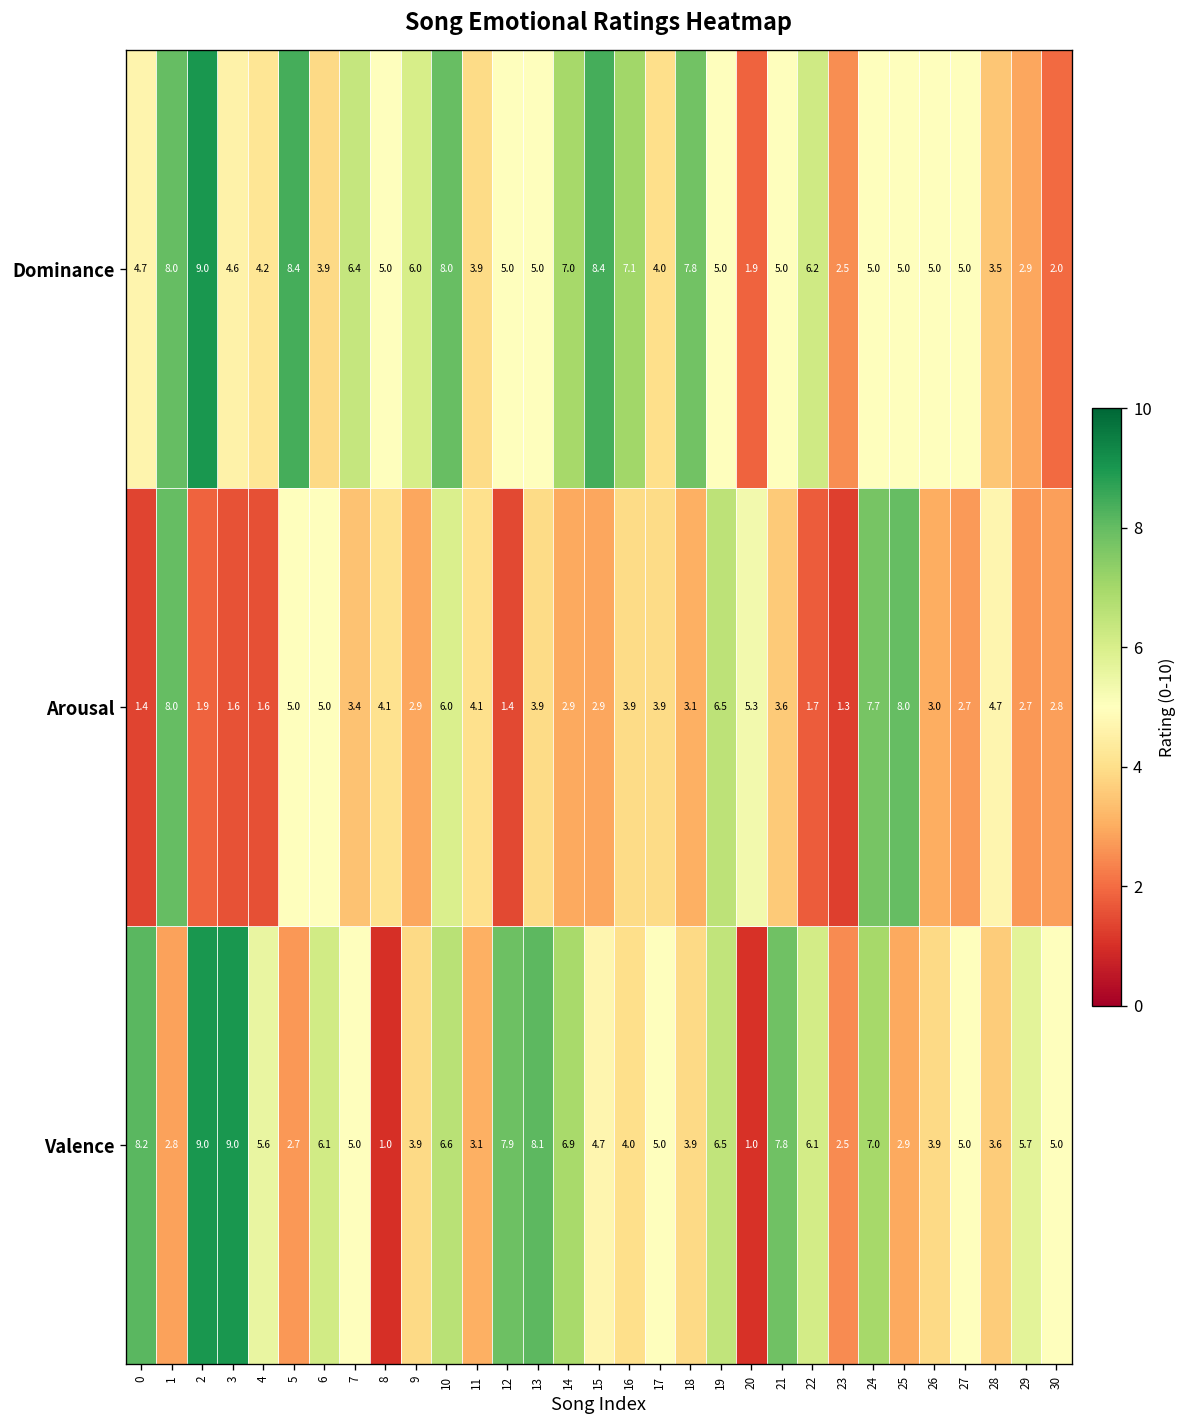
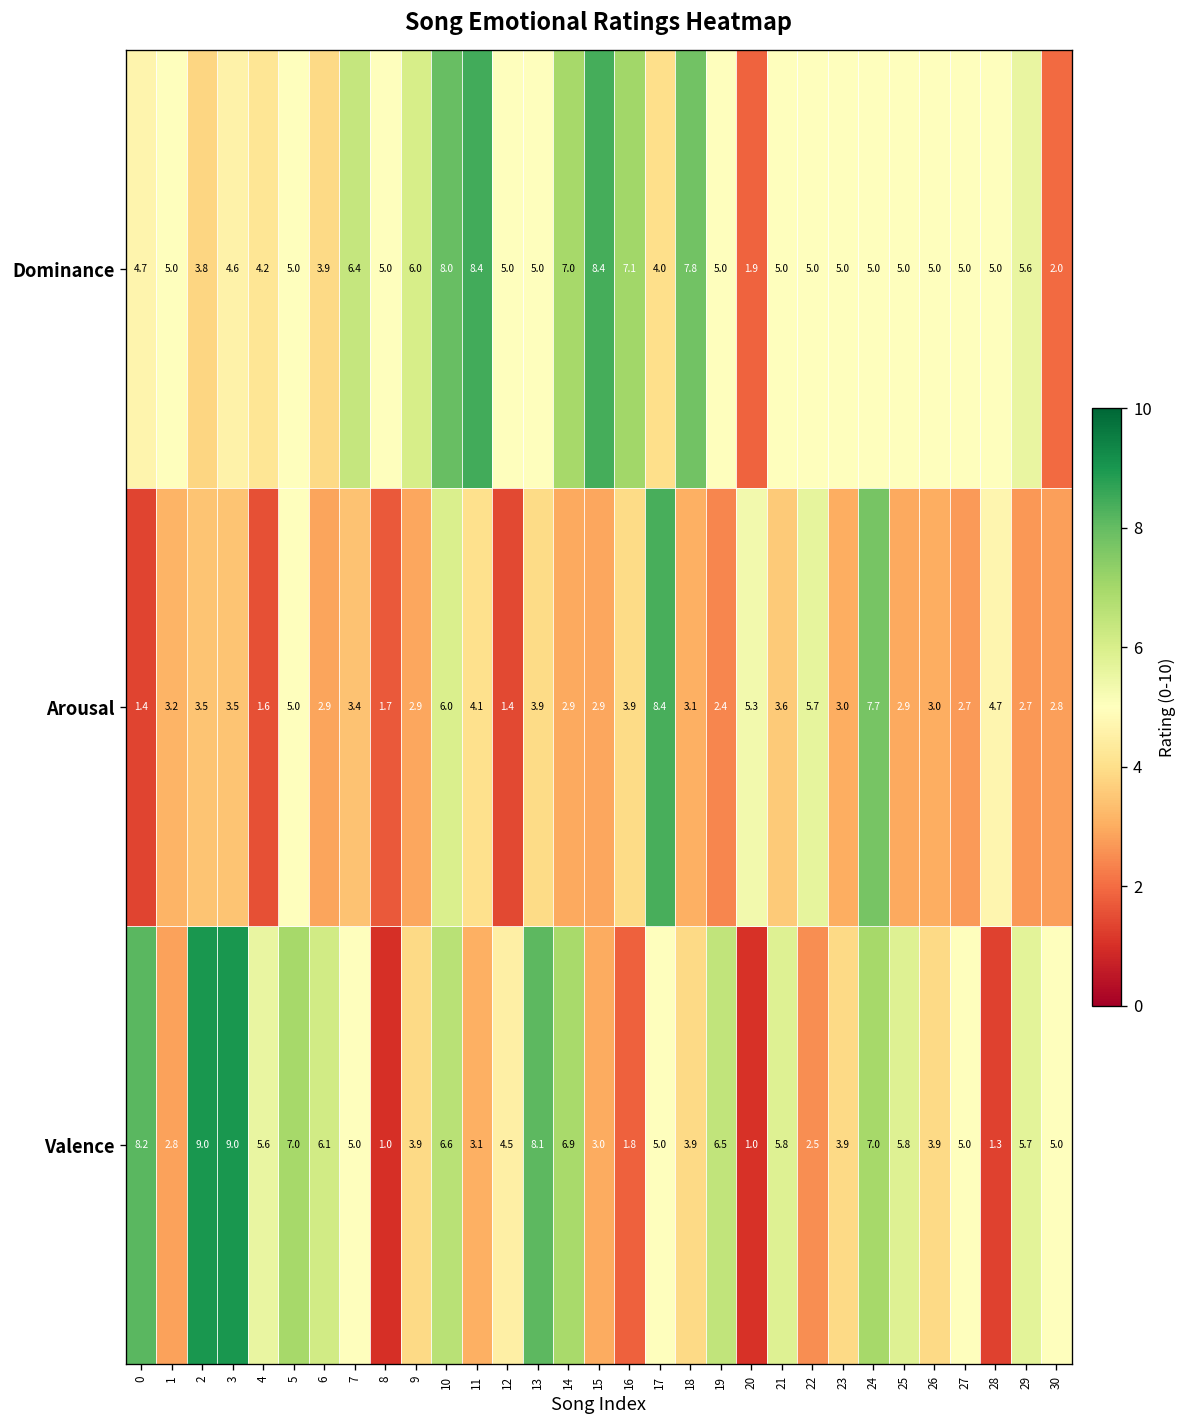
Dominance, 1: 8.0 -> 5.0
Dominance, 2: 9.0 -> 3.8
Dominance, 5: 8.4 -> 5.0
Dominance, 11: 3.9 -> 8.4
Dominance, 22: 6.2 -> 5.0
Dominance, 23: 2.5 -> 5.0
Dominance, 28: 3.5 -> 5.0
Dominance, 29: 2.9 -> 5.6
Arousal, 1: 8.0 -> 3.2
Arousal, 2: 1.9 -> 3.5
Arousal, 3: 1.6 -> 3.5
Arousal, 6: 5.0 -> 2.9
Arousal, 8: 4.1 -> 1.7
Arousal, 17: 3.9 -> 8.4
Arousal, 19: 6.5 -> 2.4
Arousal, 22: 1.7 -> 5.7
Arousal, 23: 1.3 -> 3.0
Arousal, 25: 8.0 -> 2.9
Valence, 5: 2.7 -> 7.0
Valence, 12: 7.9 -> 4.5
Valence, 15: 4.7 -> 3.0
Valence, 16: 4.0 -> 1.8
Valence, 21: 7.8 -> 5.8
Valence, 22: 6.1 -> 2.5
Valence, 23: 2.5 -> 3.9
Valence, 25: 2.9 -> 5.8
Valence, 28: 3.6 -> 1.3
